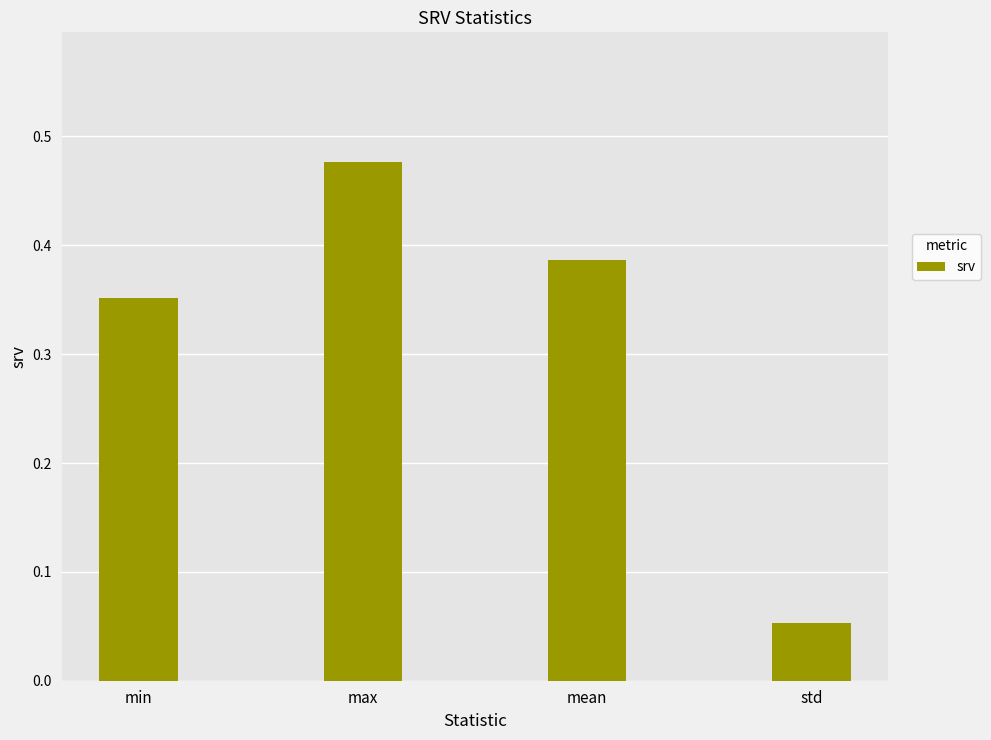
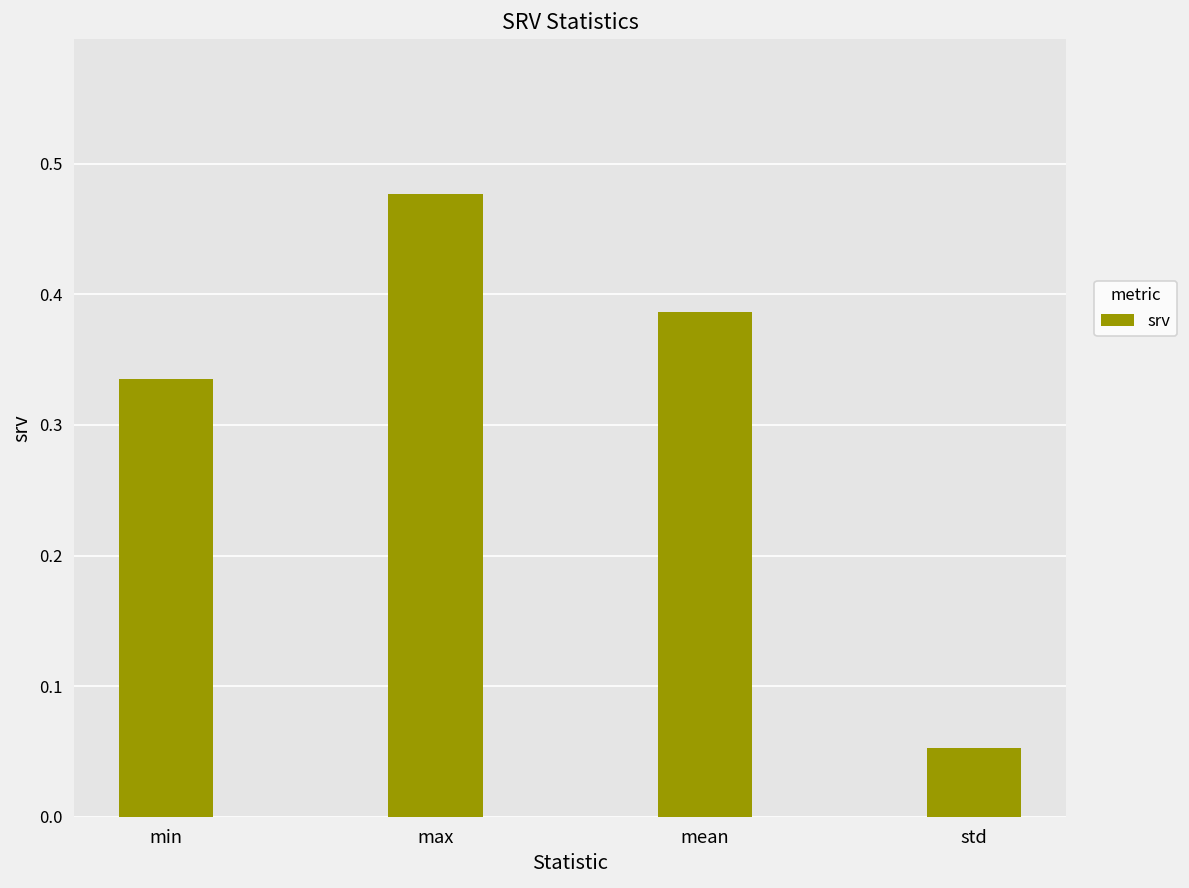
min: 0.352 -> 0.335
